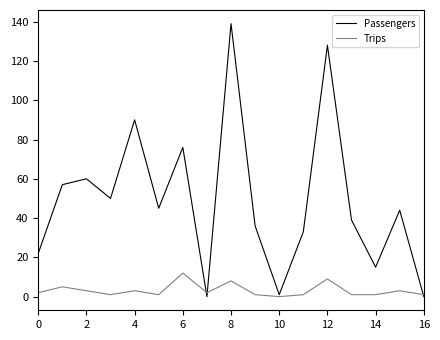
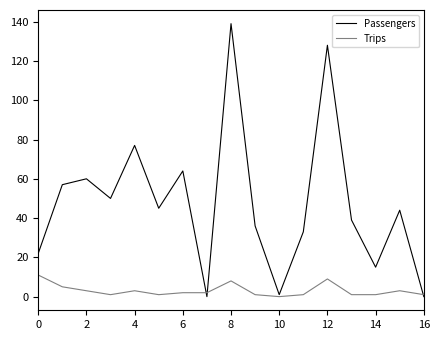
Trips, 0: 2 -> 11
Passengers, 4: 90 -> 77
Passengers, 6: 76 -> 64
Trips, 6: 12 -> 2
